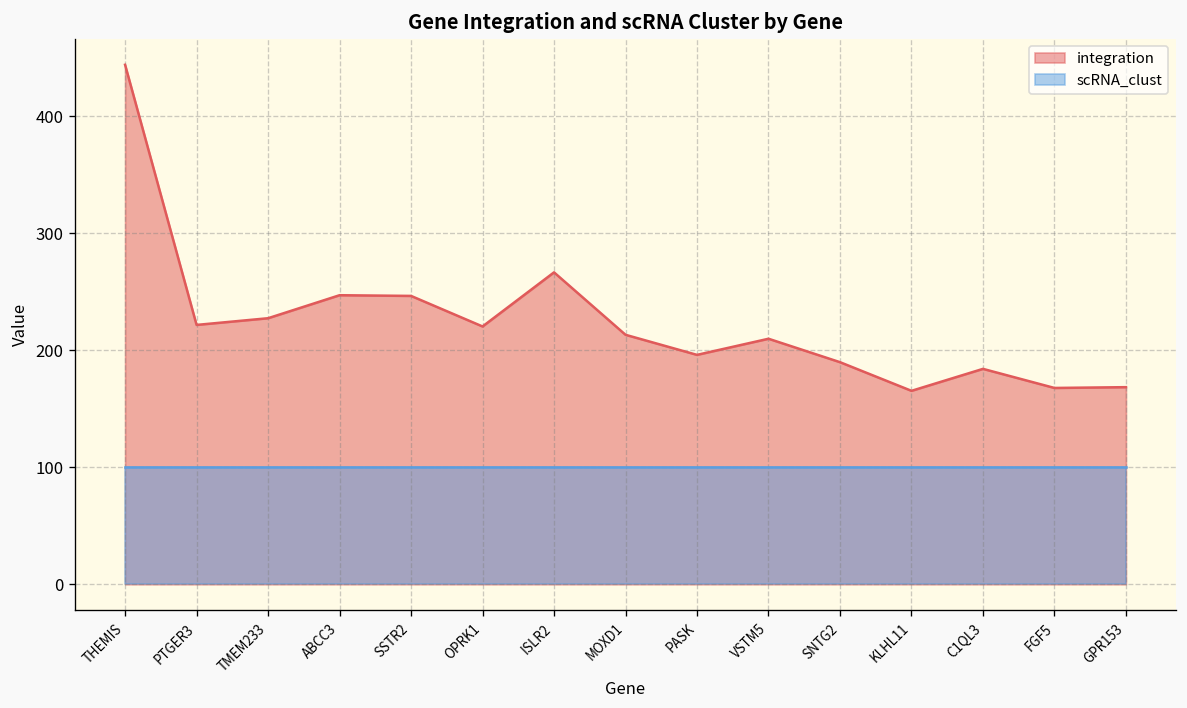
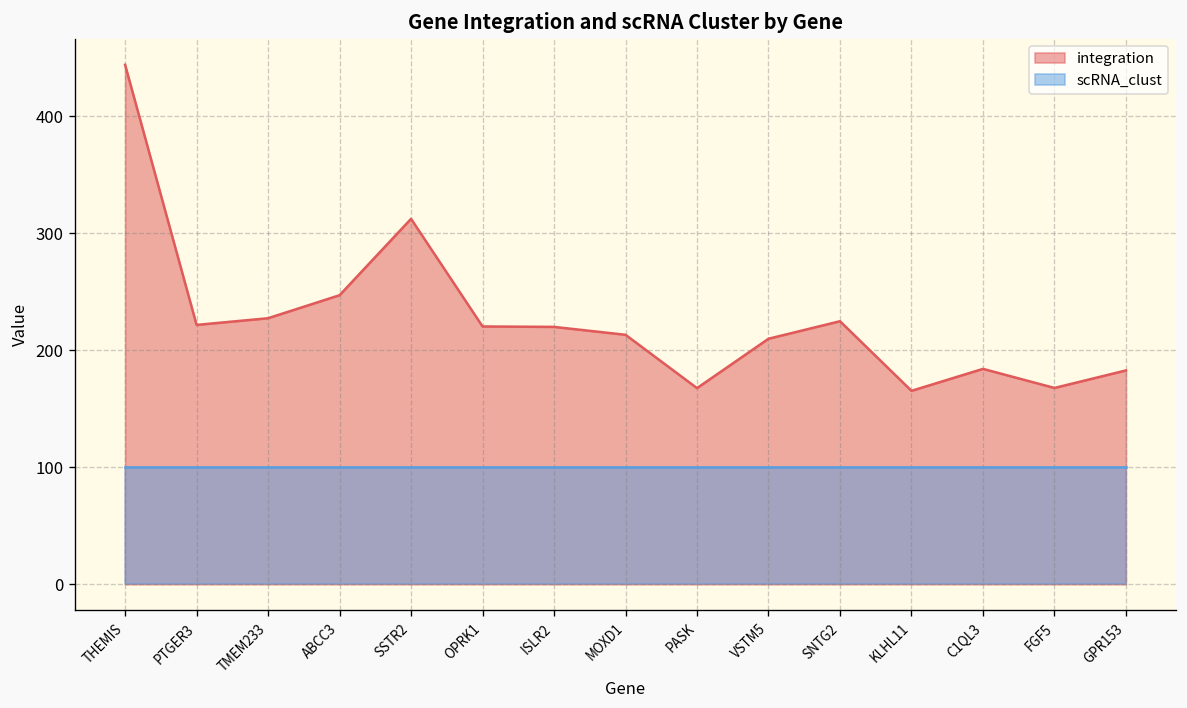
integration, SSTR2: 250 -> 310
integration, ISLR2: 270 -> 220
integration, PASK: 200 -> 170
integration, SNTG2: 190 -> 220
integration, GPR153: 170 -> 180
